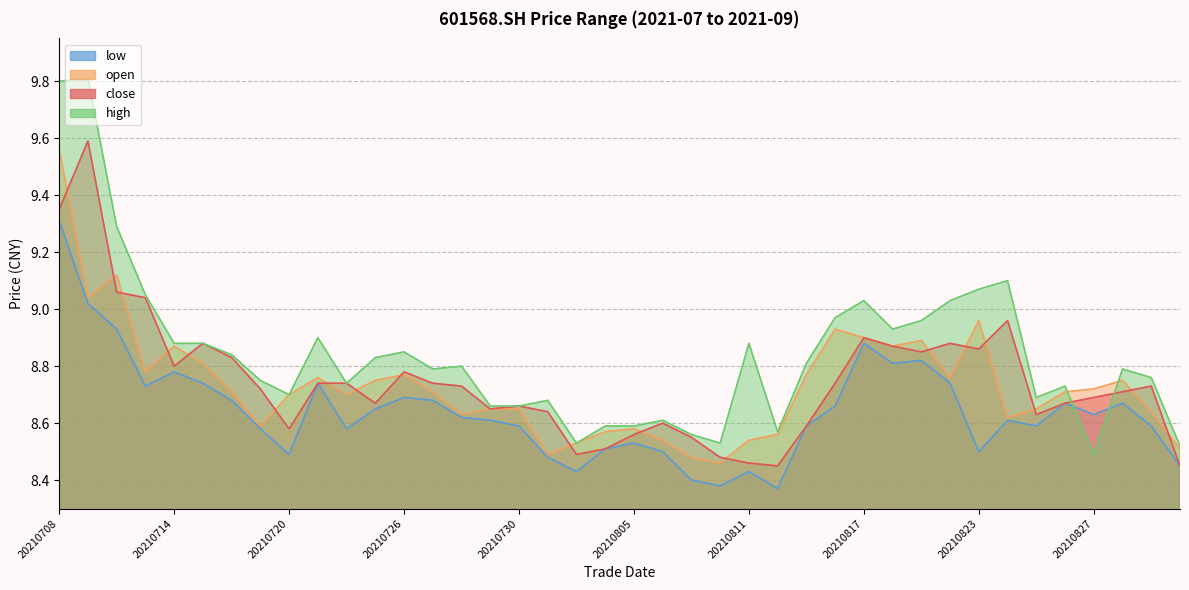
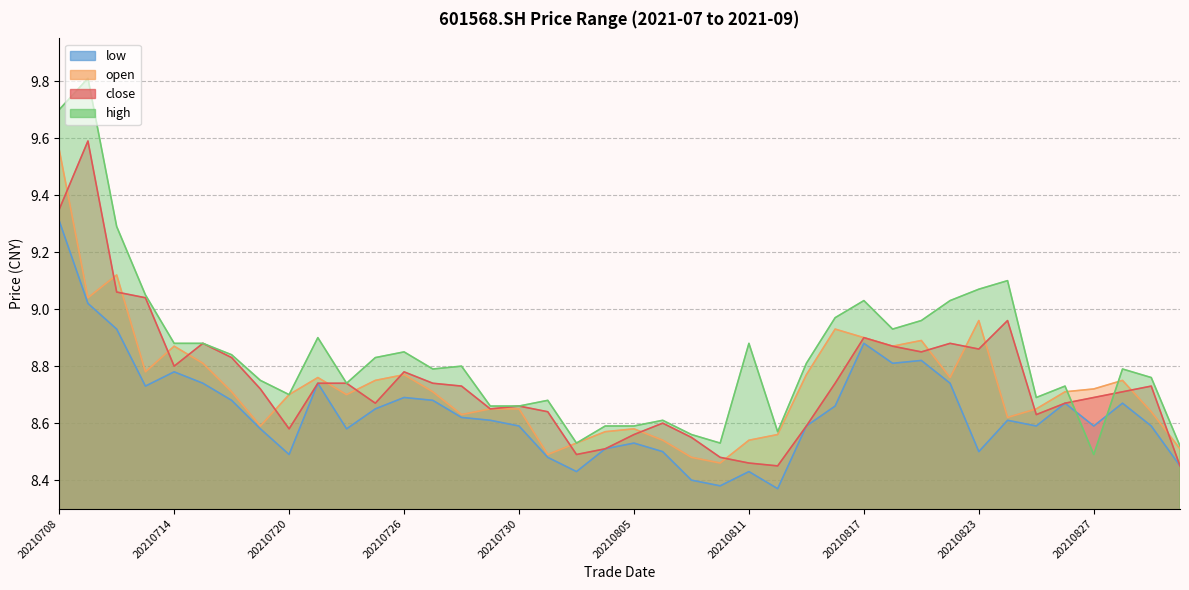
high, 20210708: 9.8 -> 9.7
low, 20210827: 8.63 -> 8.59
